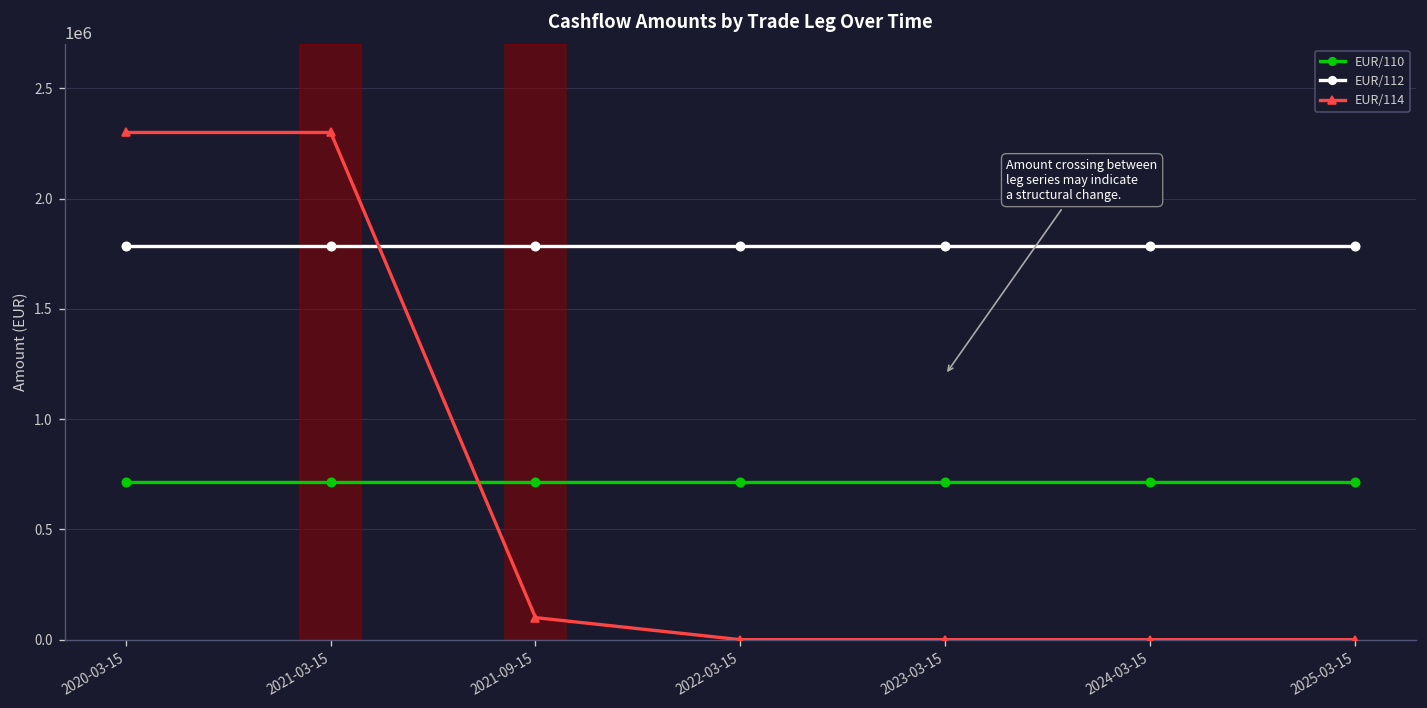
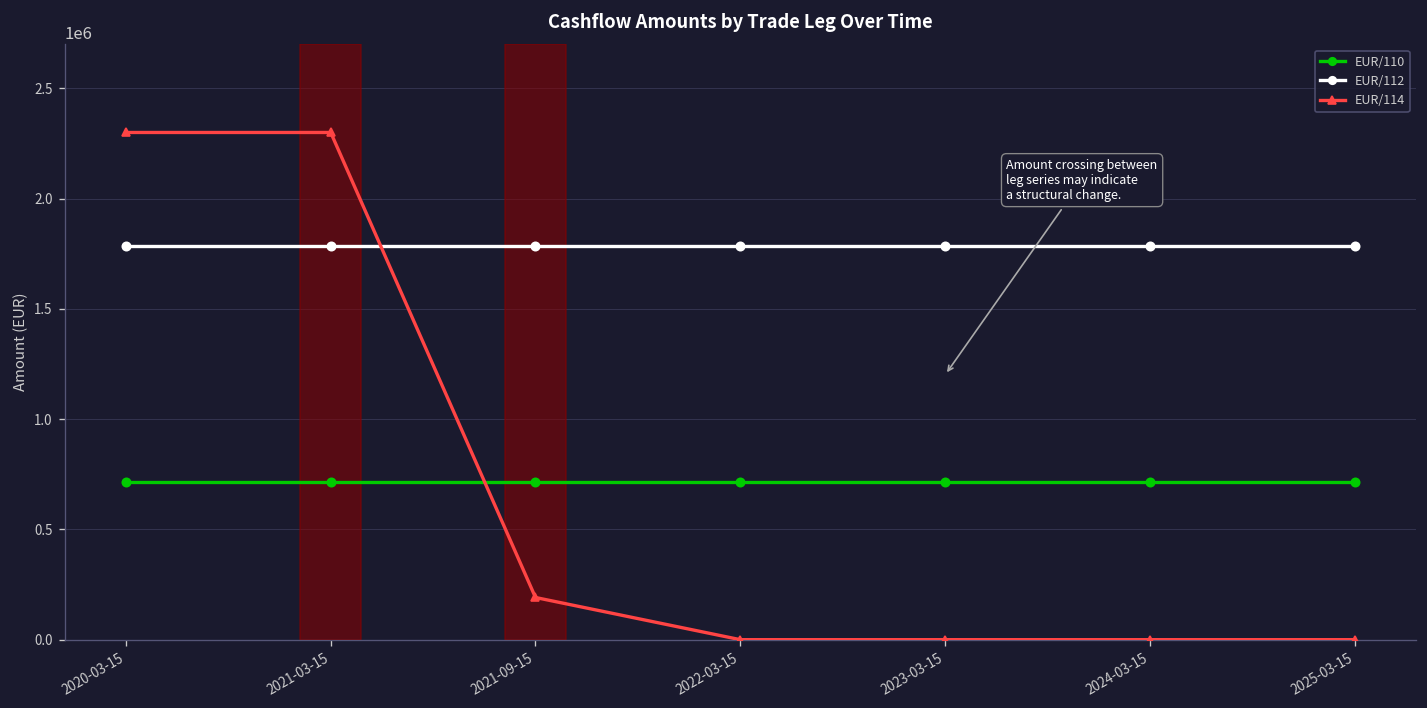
EUR/114, 2021-09-15: 100000 -> 190000
